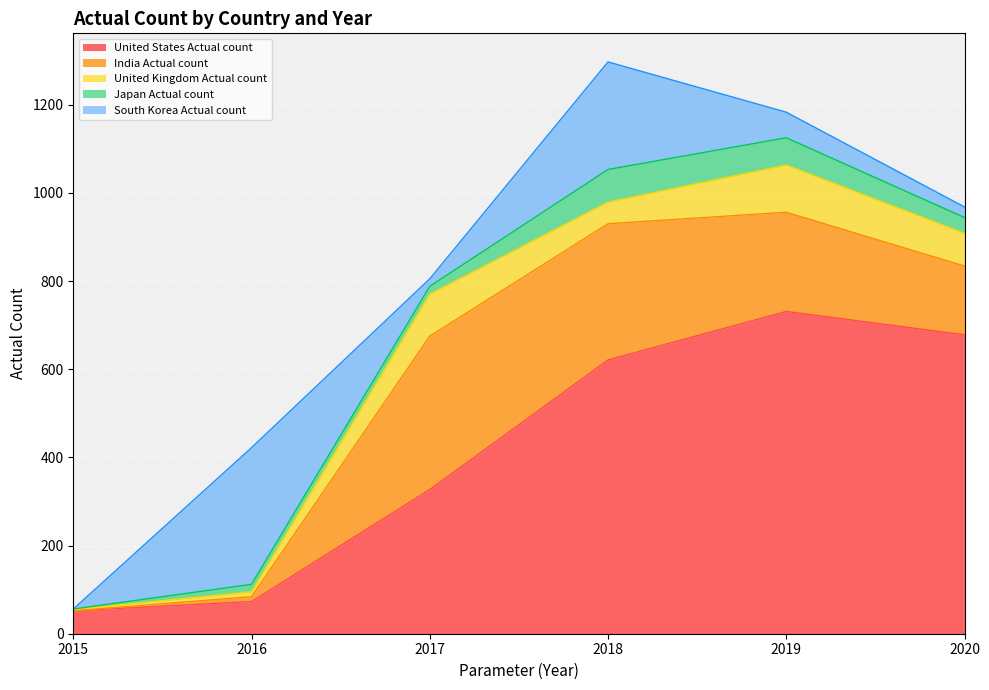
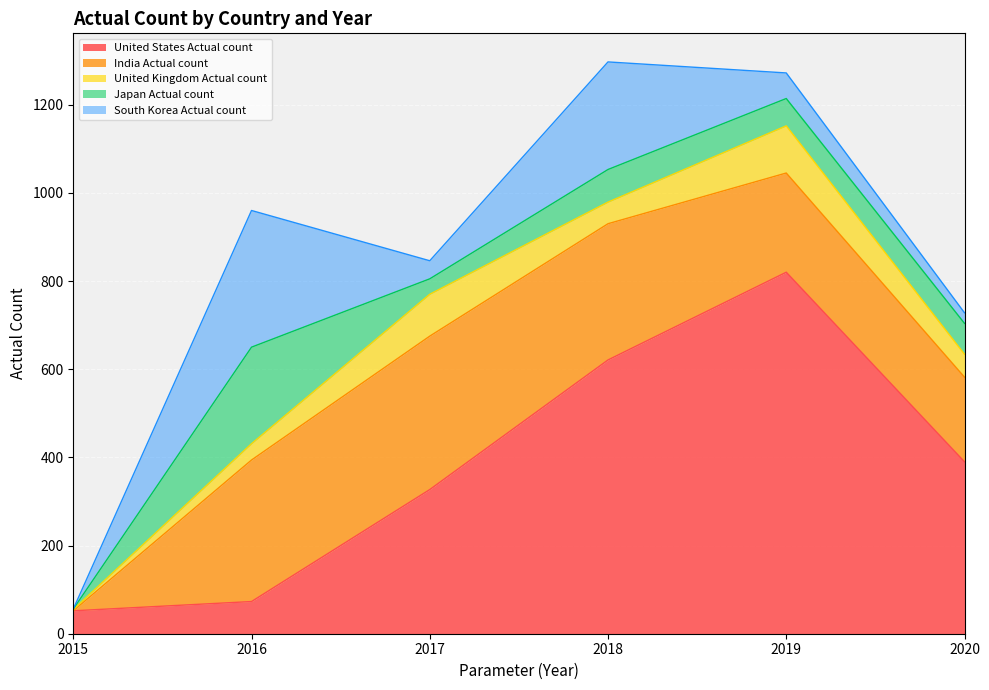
India Actual count, 2016: 10 -> 320
United Kingdom Actual count, 2016: 10 -> 40
Japan Actual count, 2016: 20 -> 220
Japan Actual count, 2017: 20 -> 40
South Korea Actual count, 2017: 20 -> 40
United States Actual count, 2019: 730 -> 820
United States Actual count, 2020: 680 -> 390
India Actual count, 2020: 160 -> 190
United Kingdom Actual count, 2020: 70 -> 50
Japan Actual count, 2020: 40 -> 70
